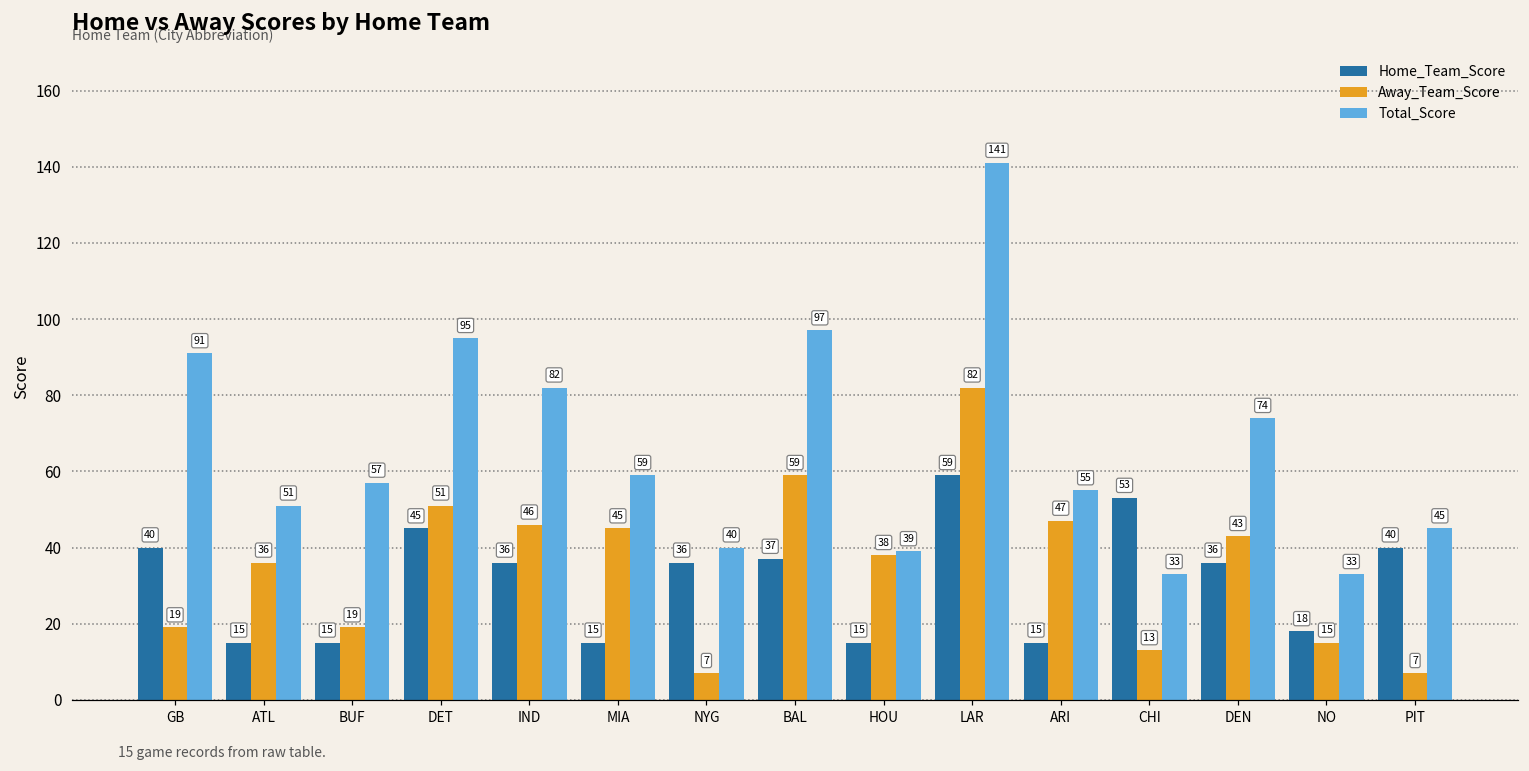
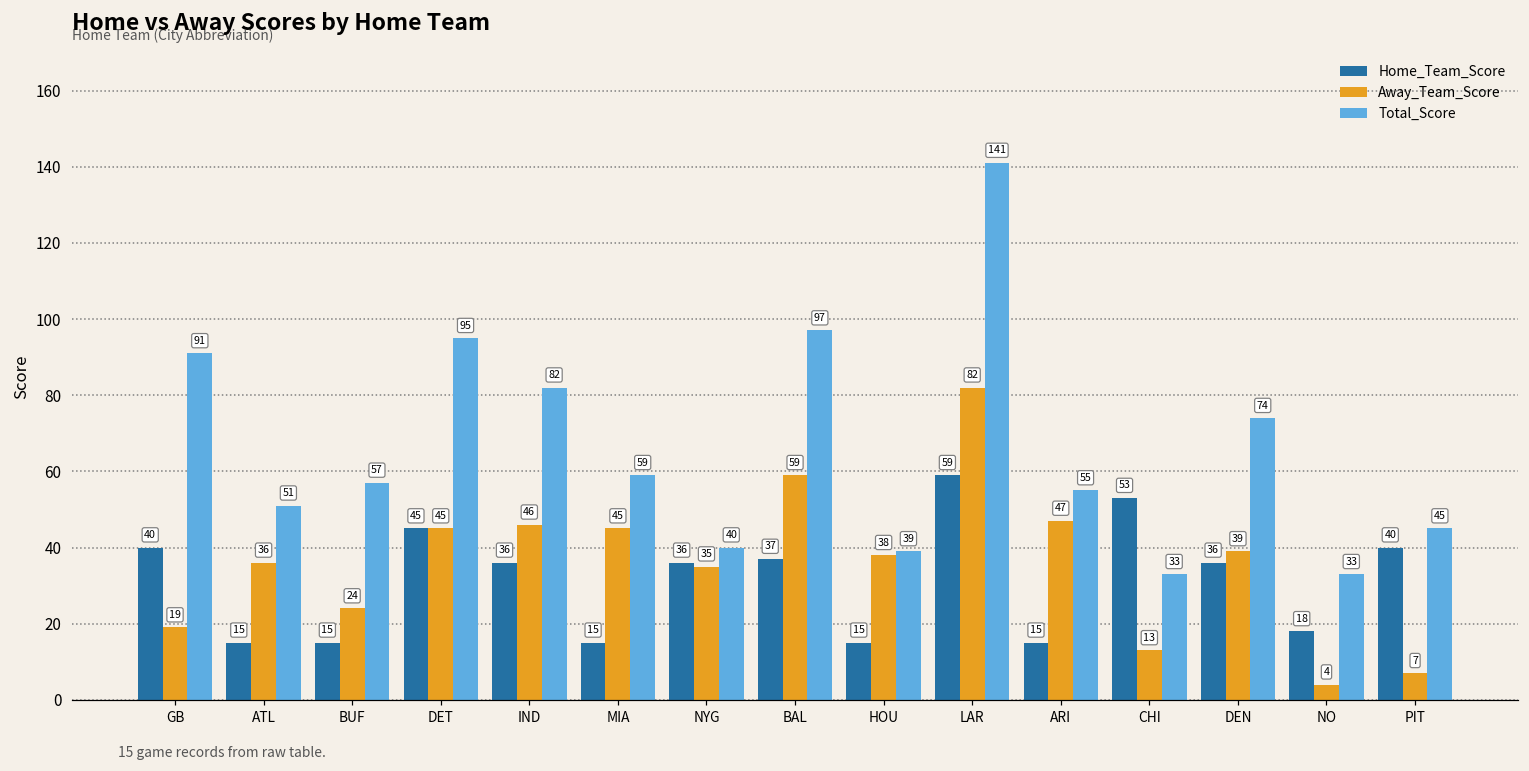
Away_Team_Score, BUF: 19 -> 24
Away_Team_Score, DET: 51 -> 45
Away_Team_Score, NYG: 7 -> 35
Away_Team_Score, DEN: 43 -> 39
Away_Team_Score, NO: 15 -> 4
